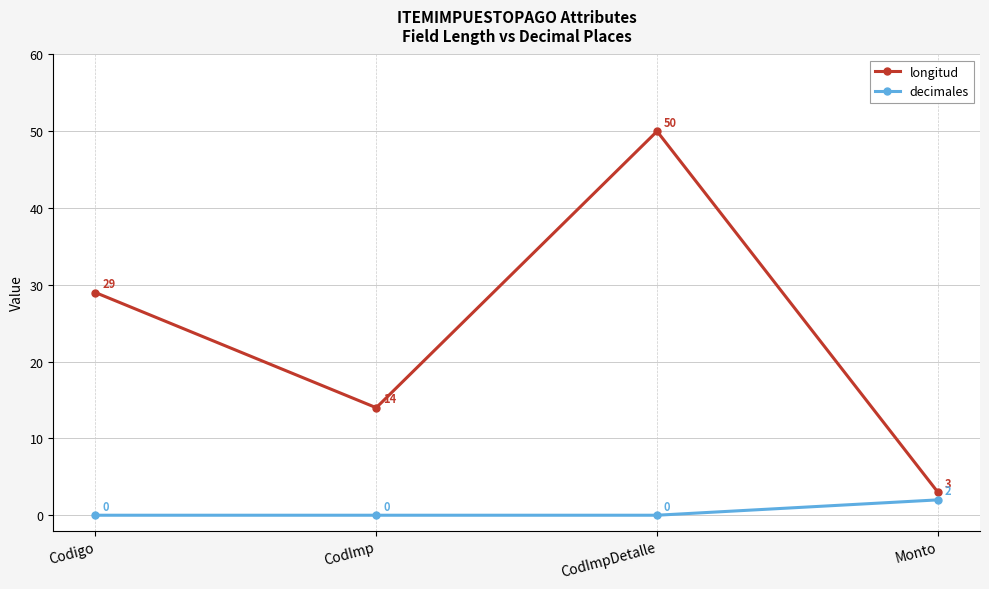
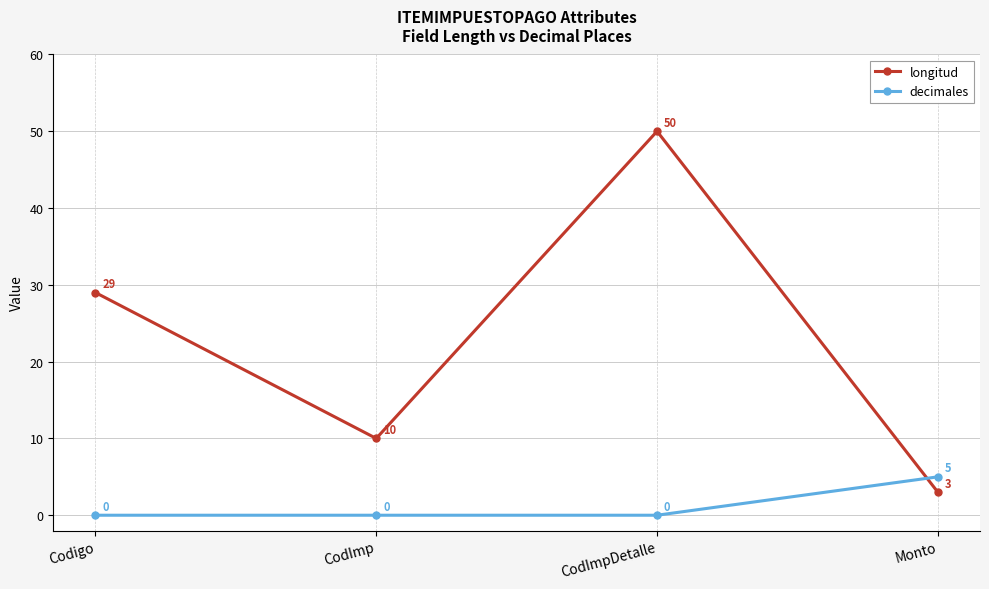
longitud, CodImp: 14 -> 10
decimales, Monto: 2 -> 5
